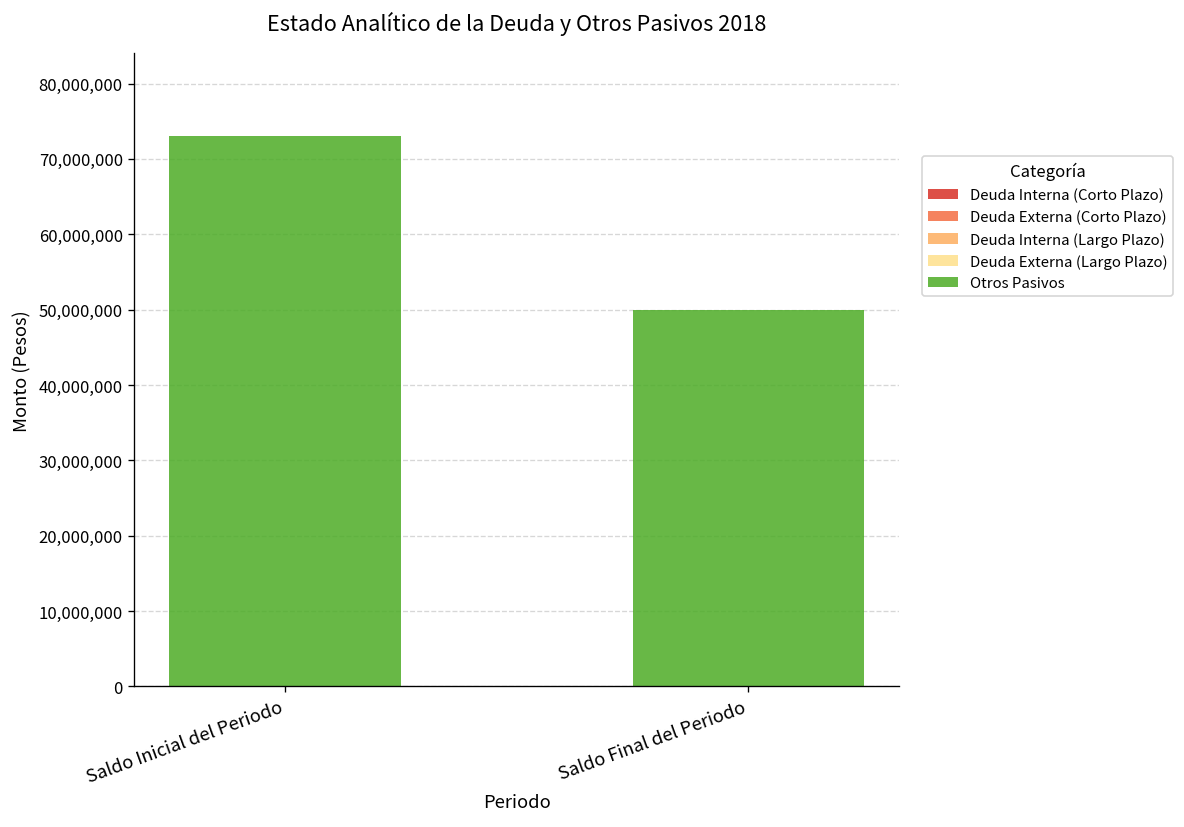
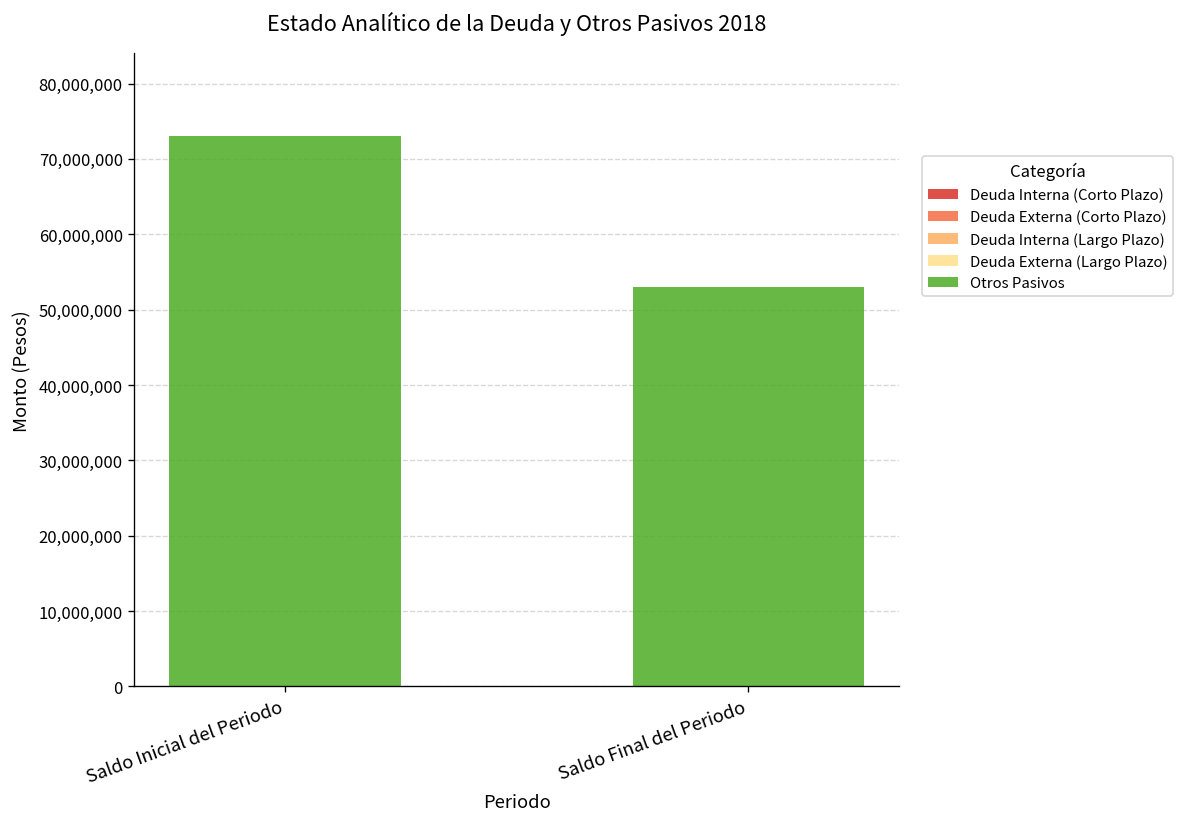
Otros Pasivos, Saldo Final del Periodo: 50,000,000 -> 53,000,000
